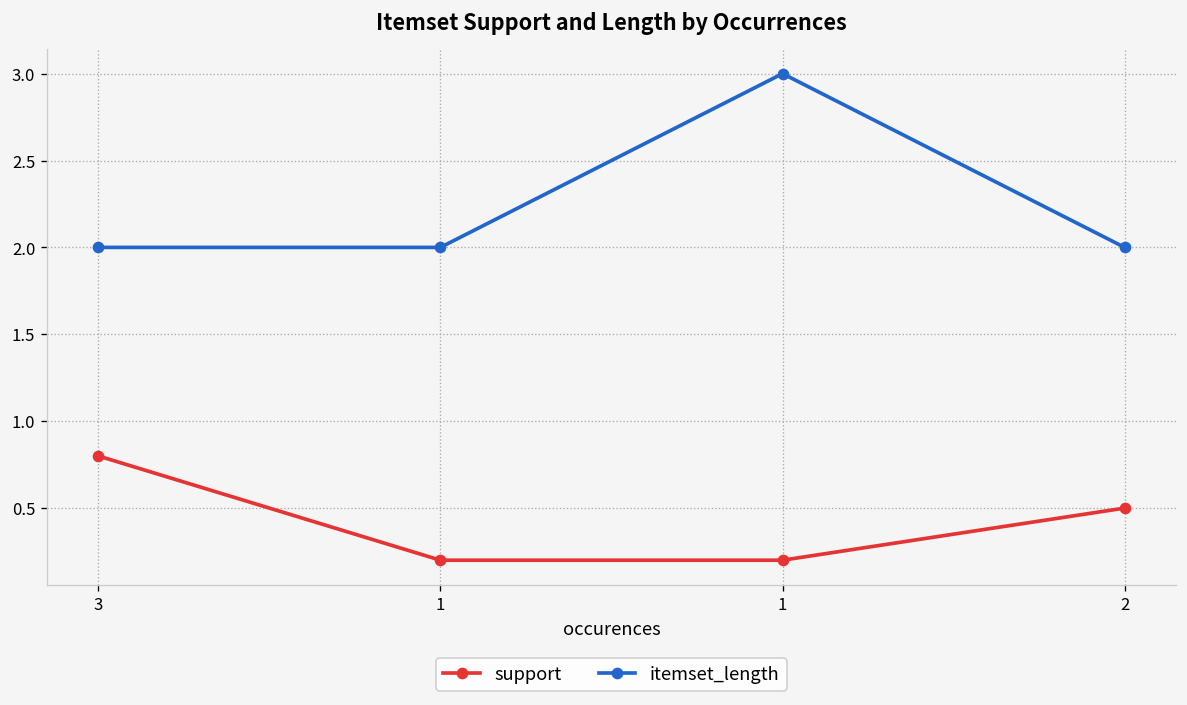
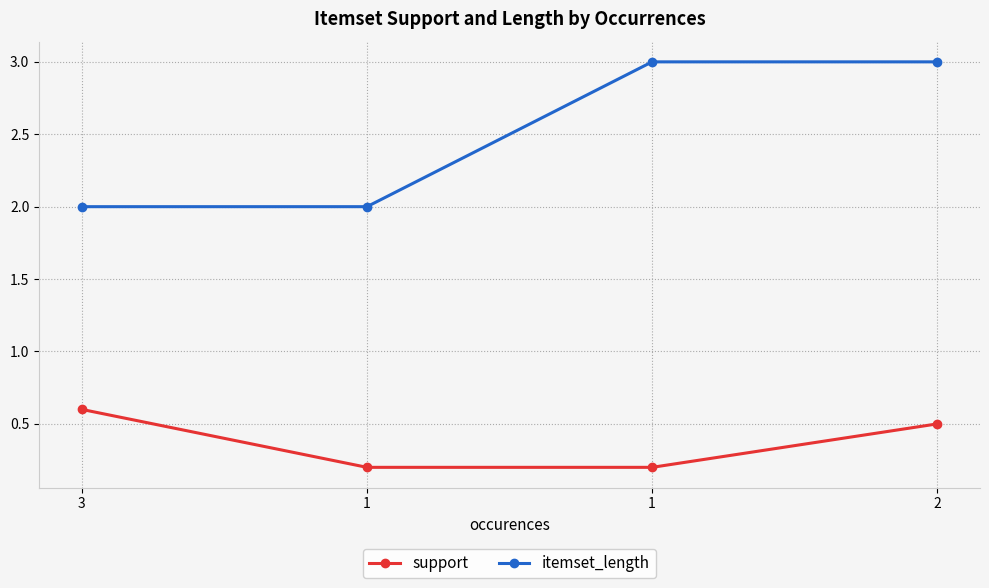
support, 3: 0.8 -> 0.6
itemset_length, 2: 2 -> 3
